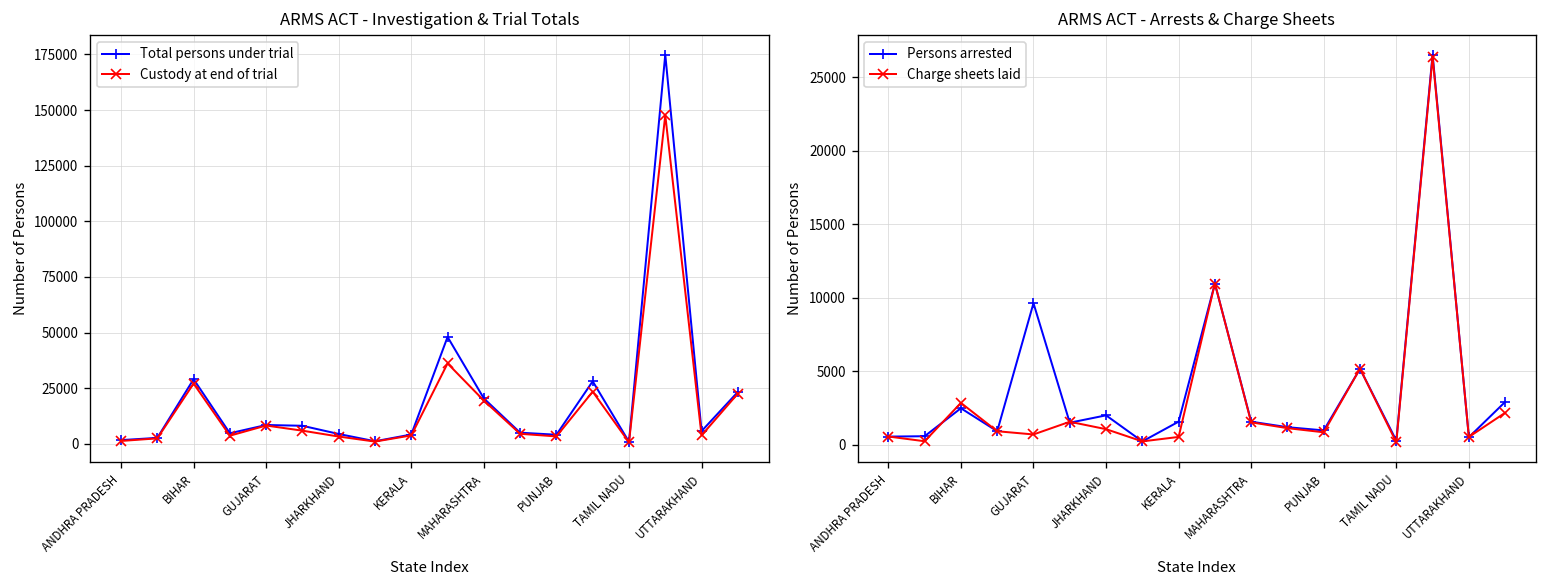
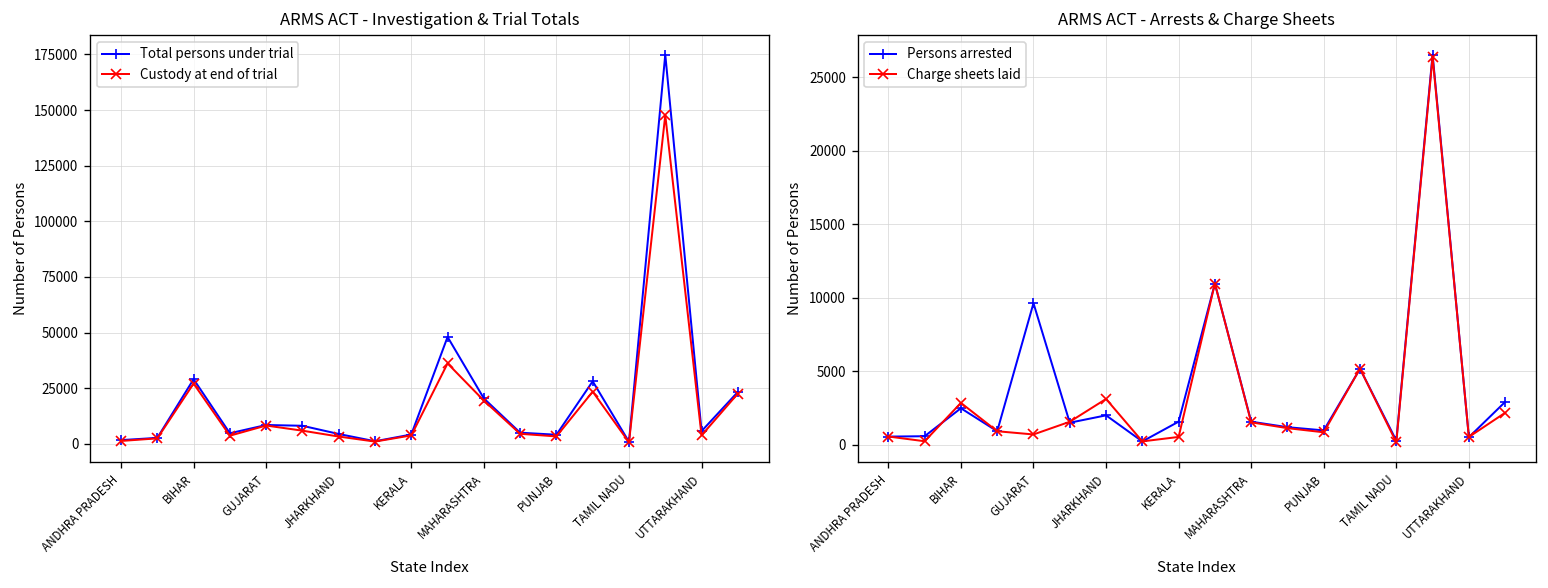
ARMS ACT - Arrests & Charge Sheets, Charge sheets laid, JHARKHAND: 1100 -> 3100
